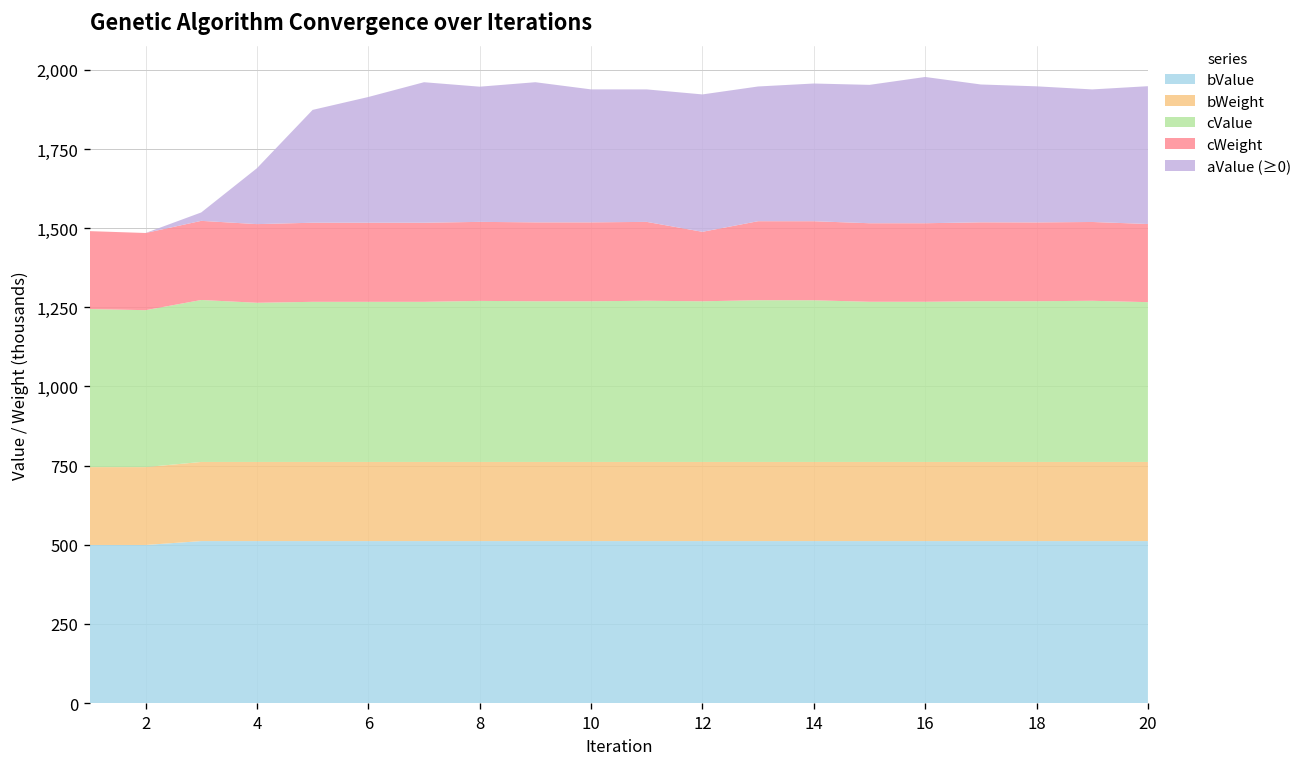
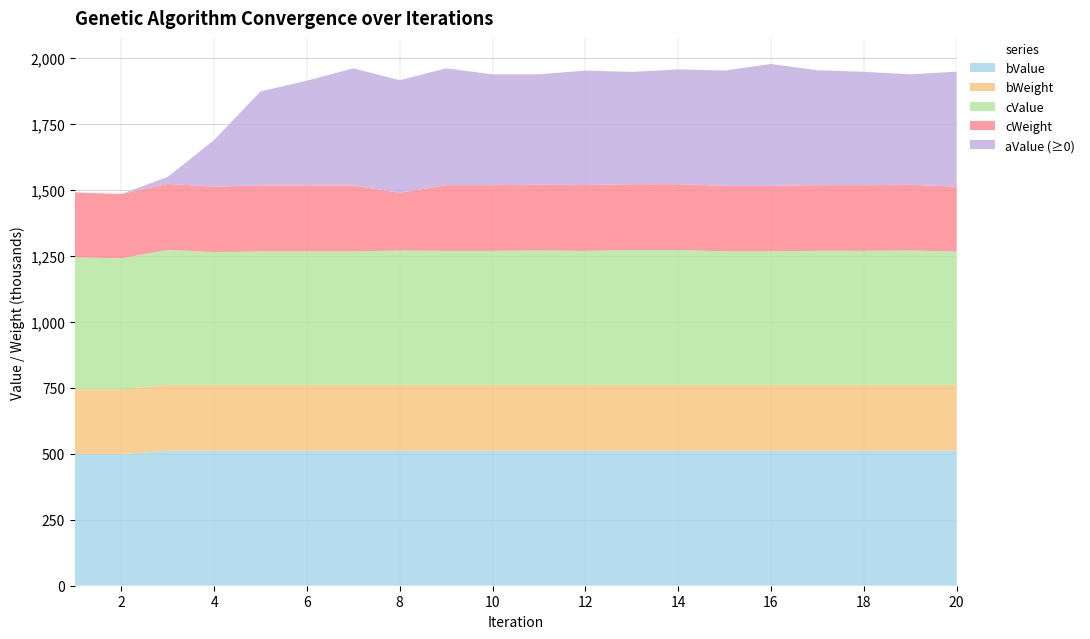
cWeight, 8: 250 -> 220
cWeight, 12: 220 -> 250
